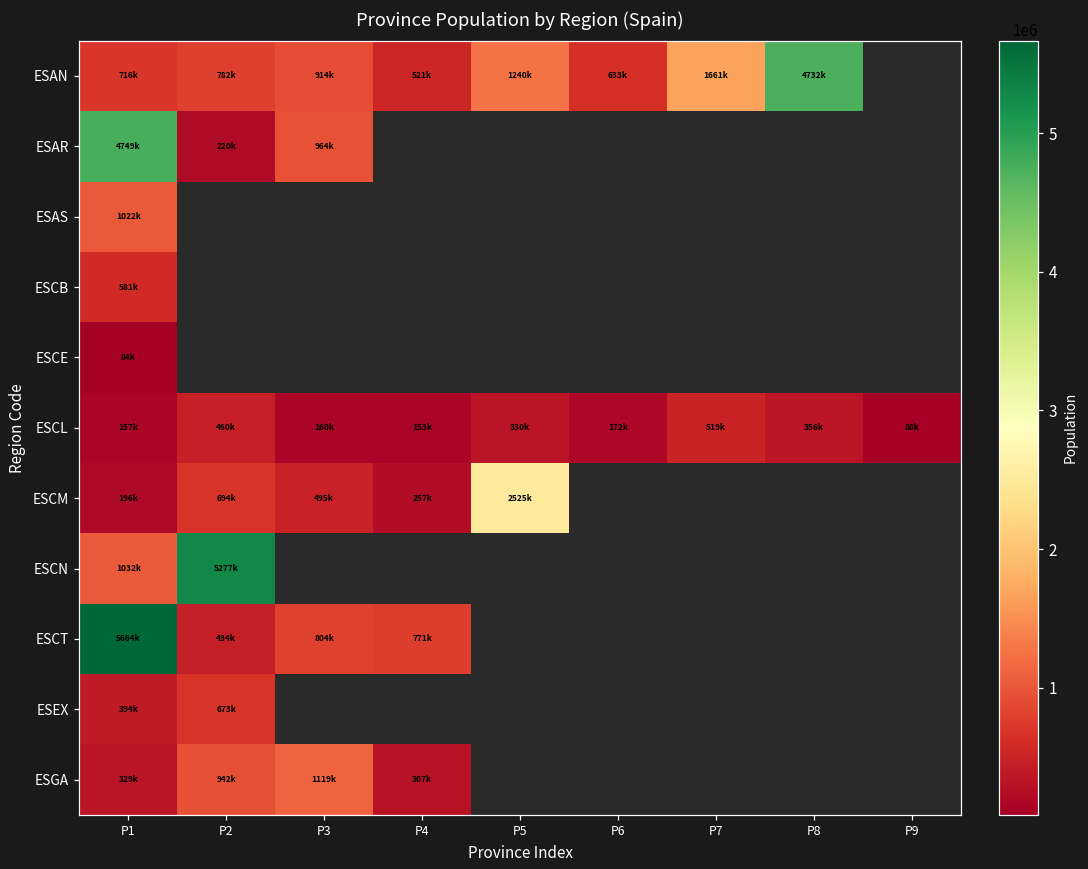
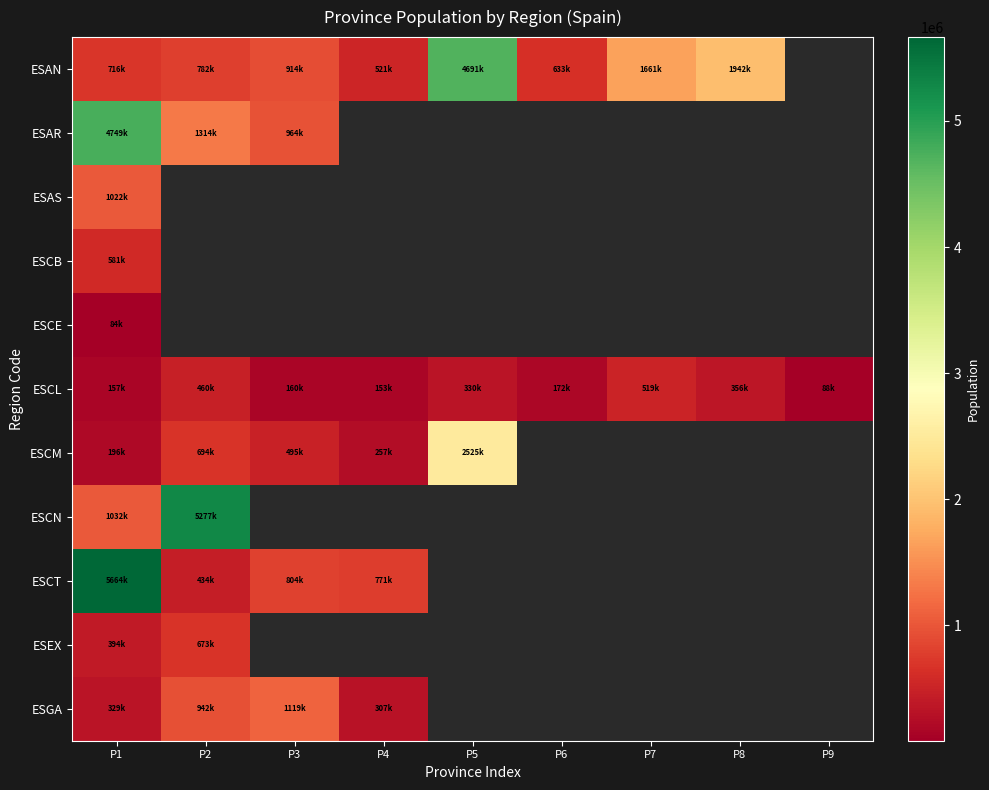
ESAN, P5: 1240k -> 4691k
ESAN, P8: 4732k -> 1942k
ESAR, P2: 220k -> 1314k
